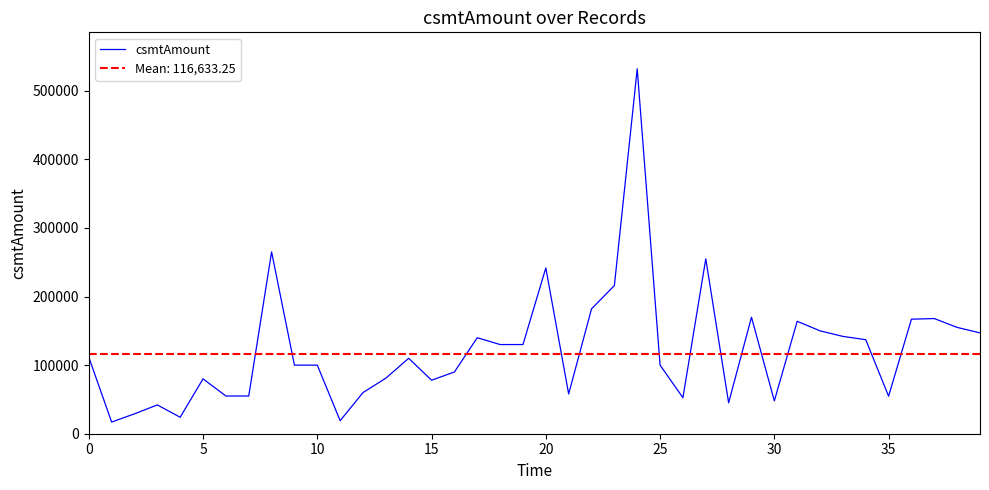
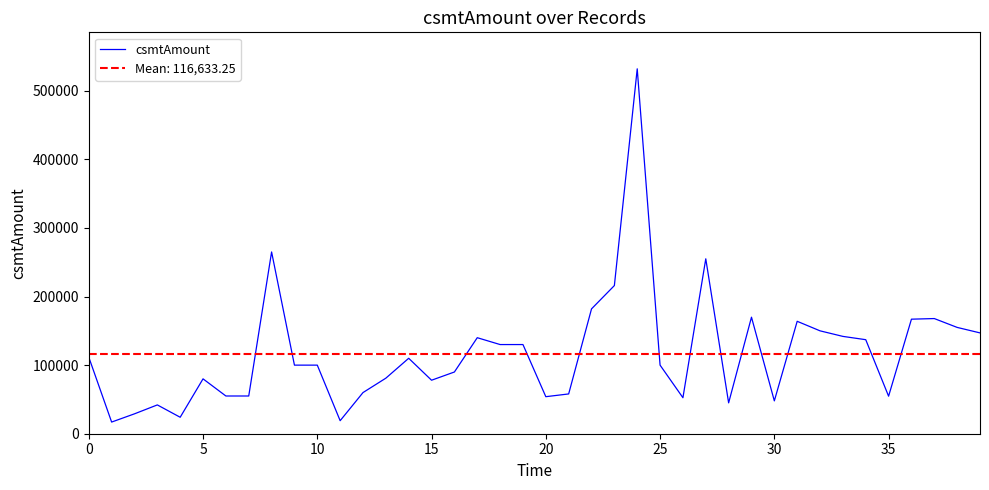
20: 240000 -> 50000
